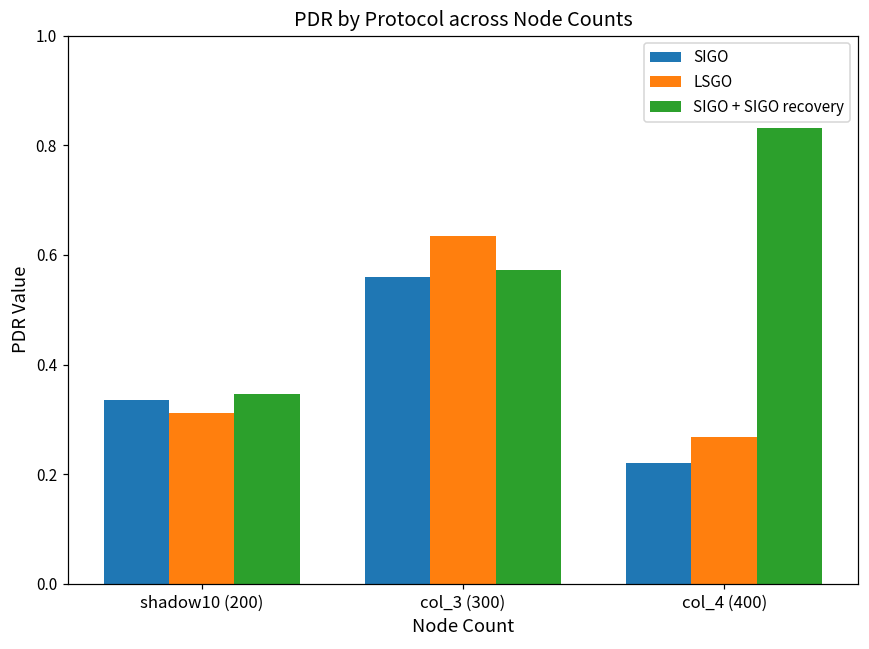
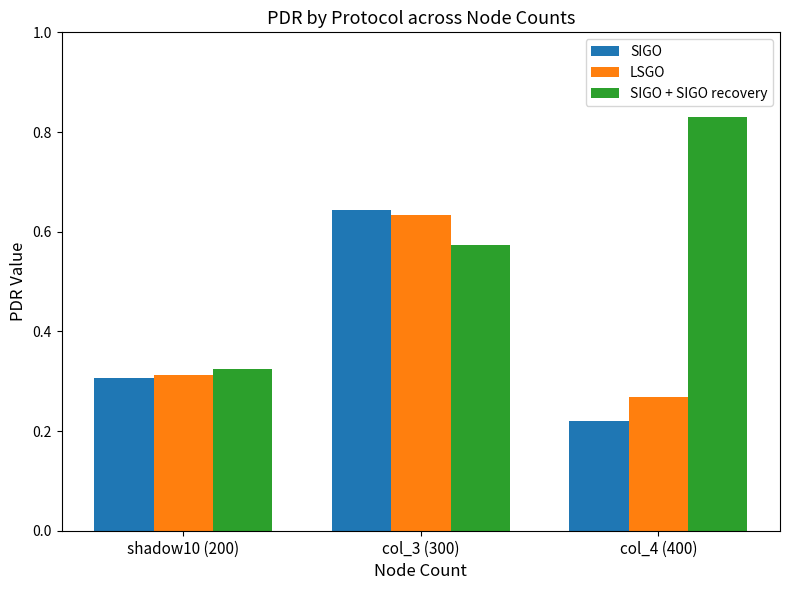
SIGO, shadow10 (200): 0.33 -> 0.31
SIGO + SIGO recovery, shadow10 (200): 0.35 -> 0.32
SIGO, col_3 (300): 0.56 -> 0.64
